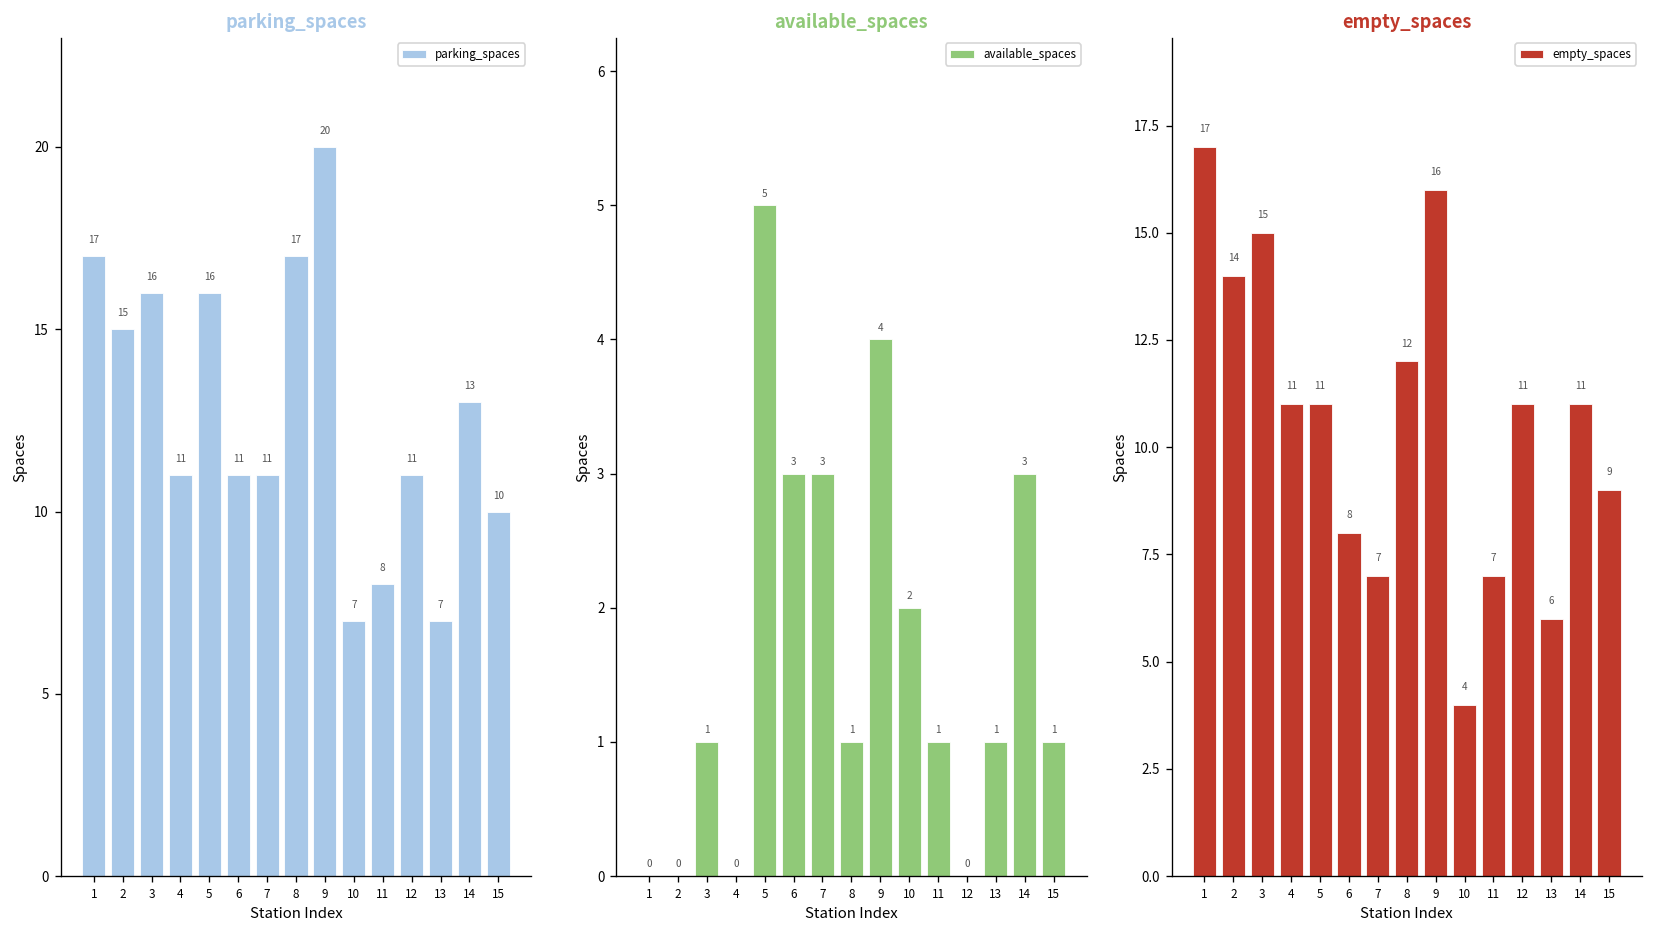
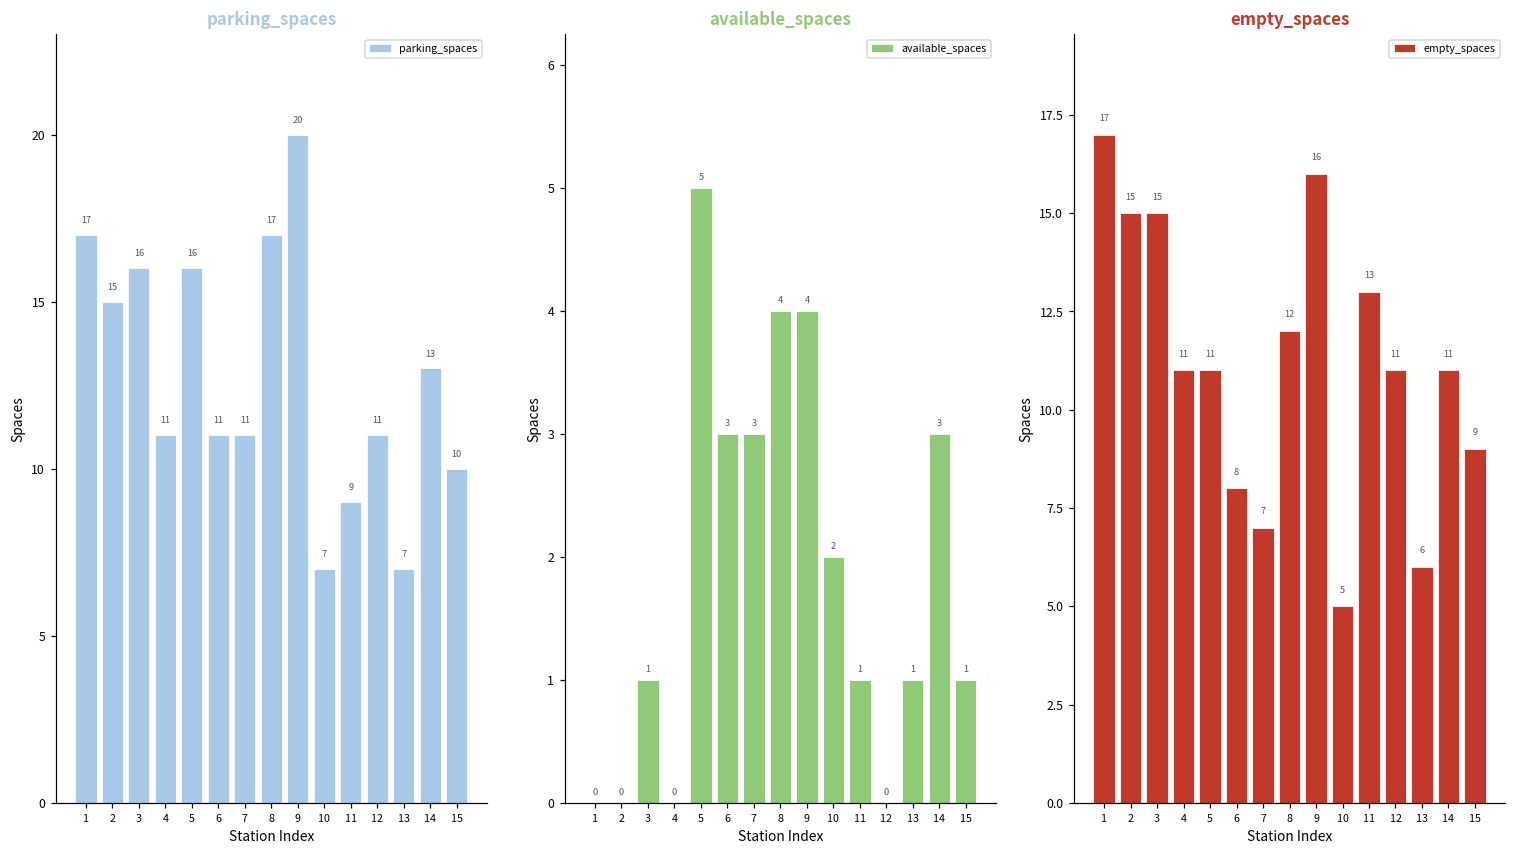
parking_spaces, 11: 8 -> 9
available_spaces, 8: 1 -> 4
empty_spaces, 2: 14 -> 15
empty_spaces, 10: 4 -> 5
empty_spaces, 11: 7 -> 13
